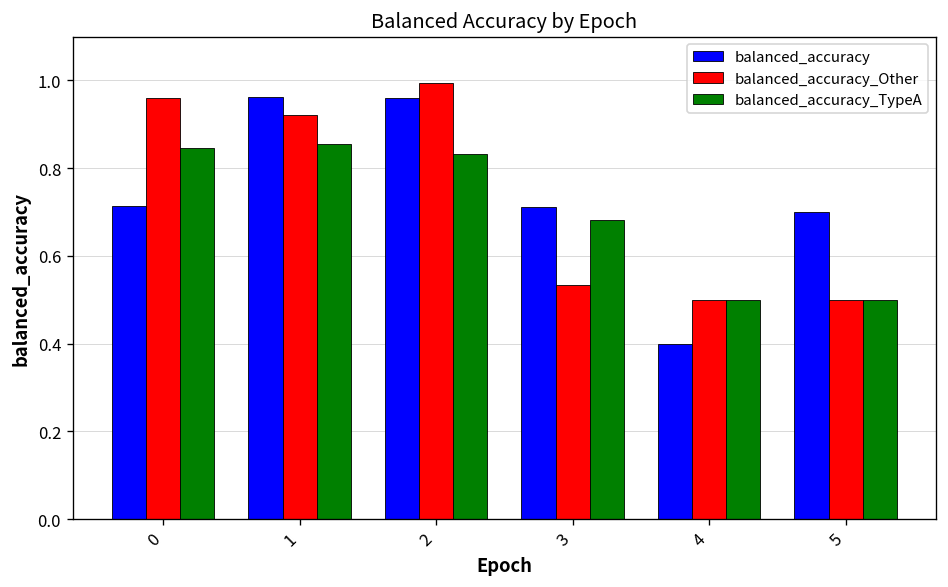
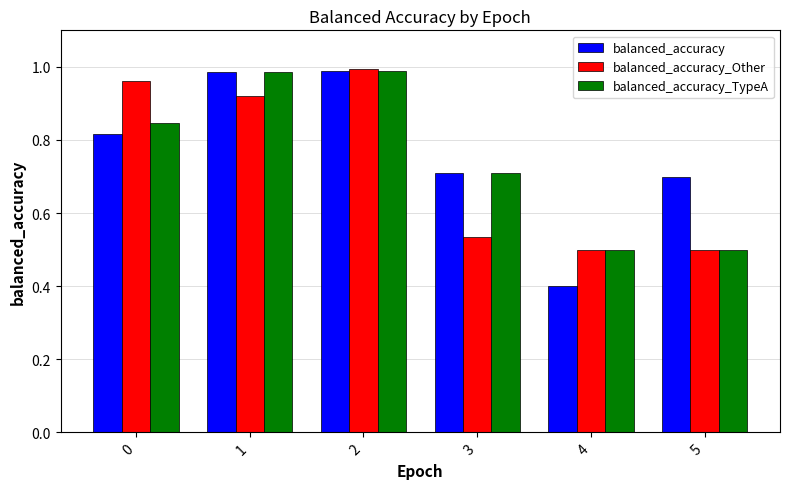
balanced_accuracy, 0: 0.71 -> 0.82
balanced_accuracy, 1: 0.96 -> 0.99
balanced_accuracy_TypeA, 1: 0.86 -> 0.99
balanced_accuracy, 2: 0.96 -> 0.99
balanced_accuracy_TypeA, 2: 0.83 -> 0.99
balanced_accuracy_TypeA, 3: 0.68 -> 0.71
